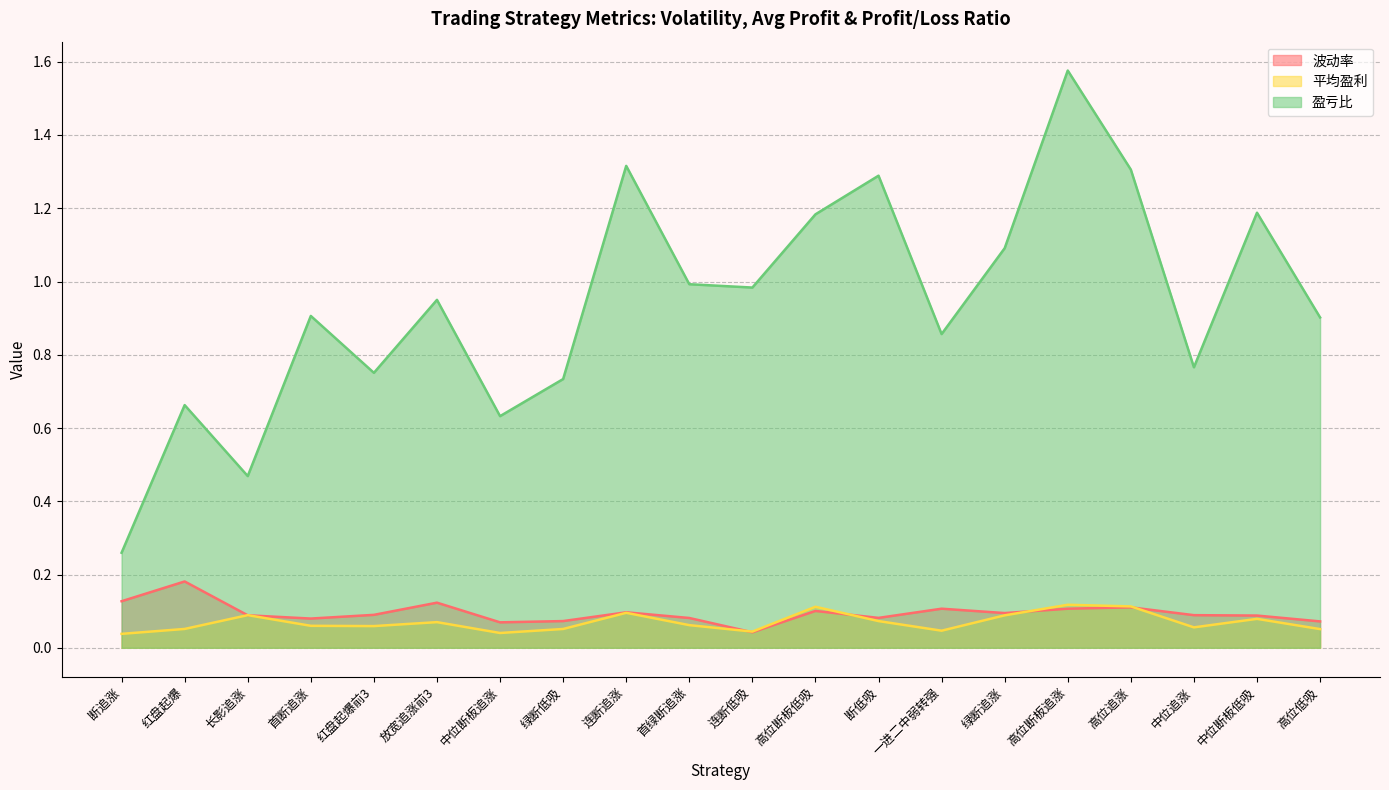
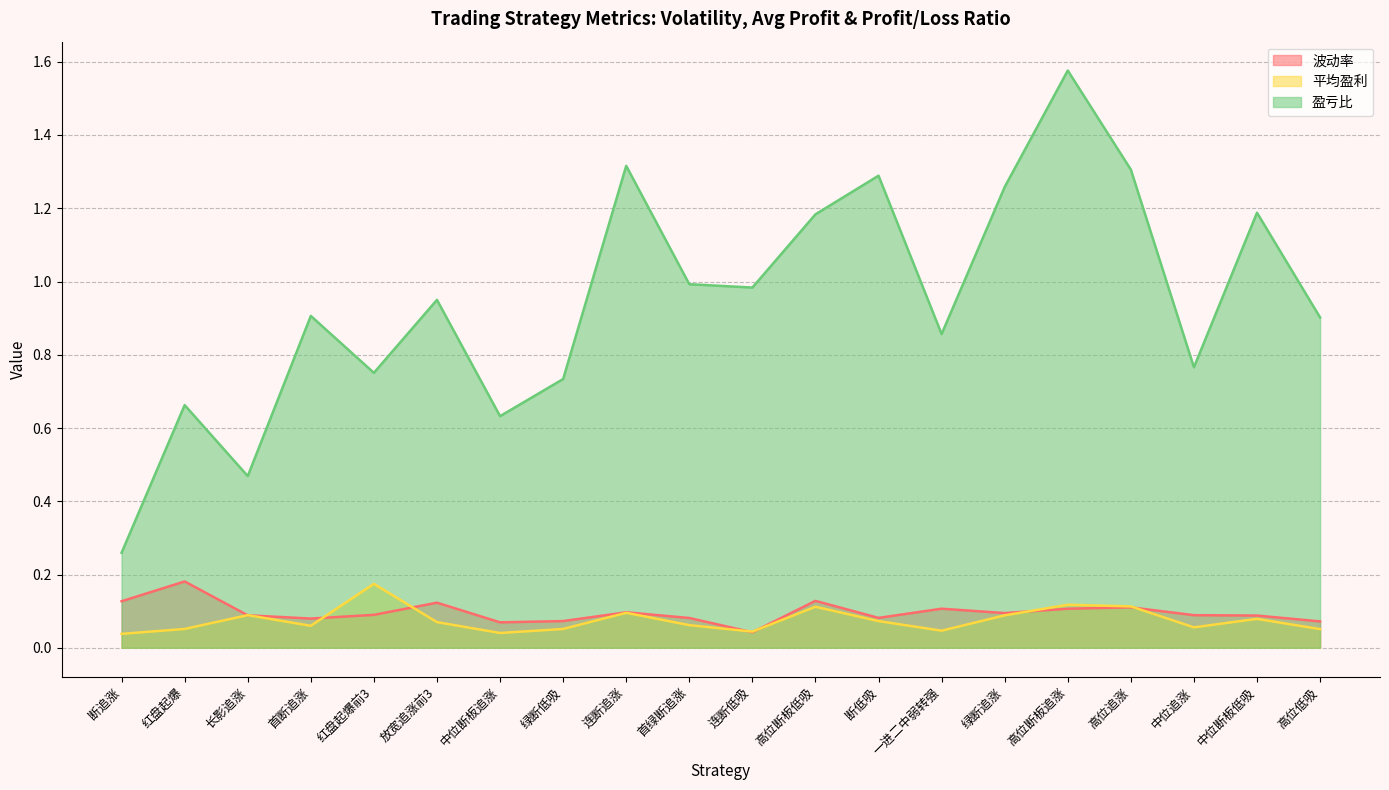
平均盈利, 红盘起爆前3: 0.06 -> 0.17
波动率, 高位断板低吸: 0.10 -> 0.13
盈亏比, 绿断追涨: 1.09 -> 1.26
